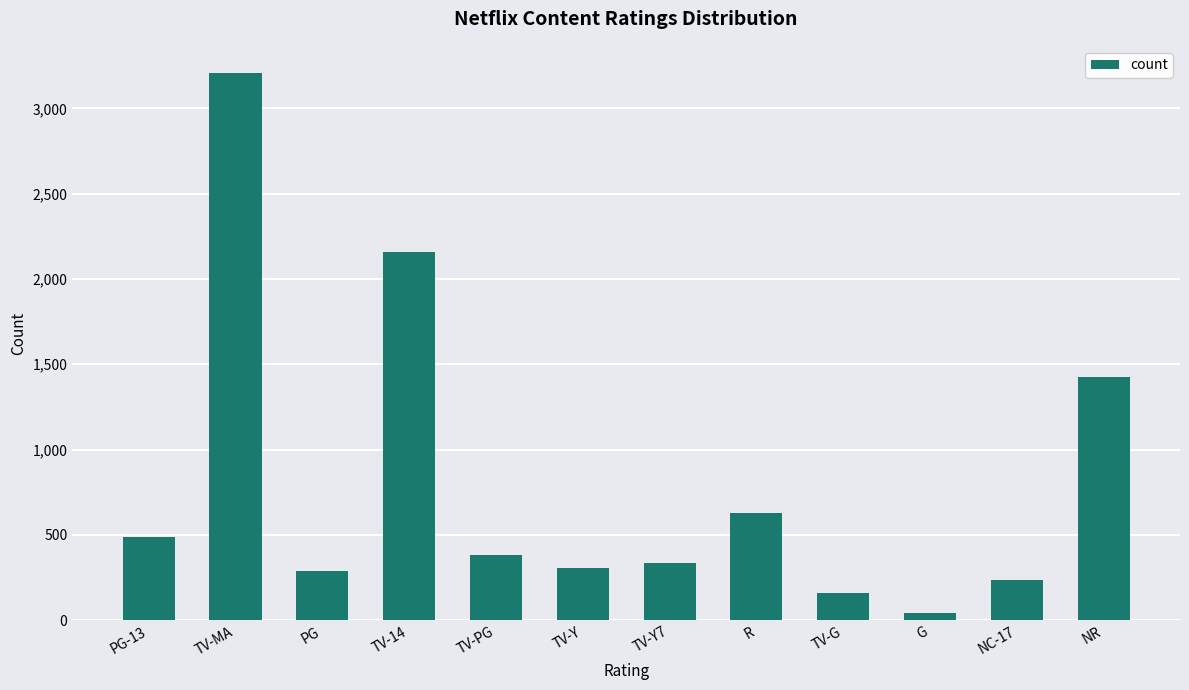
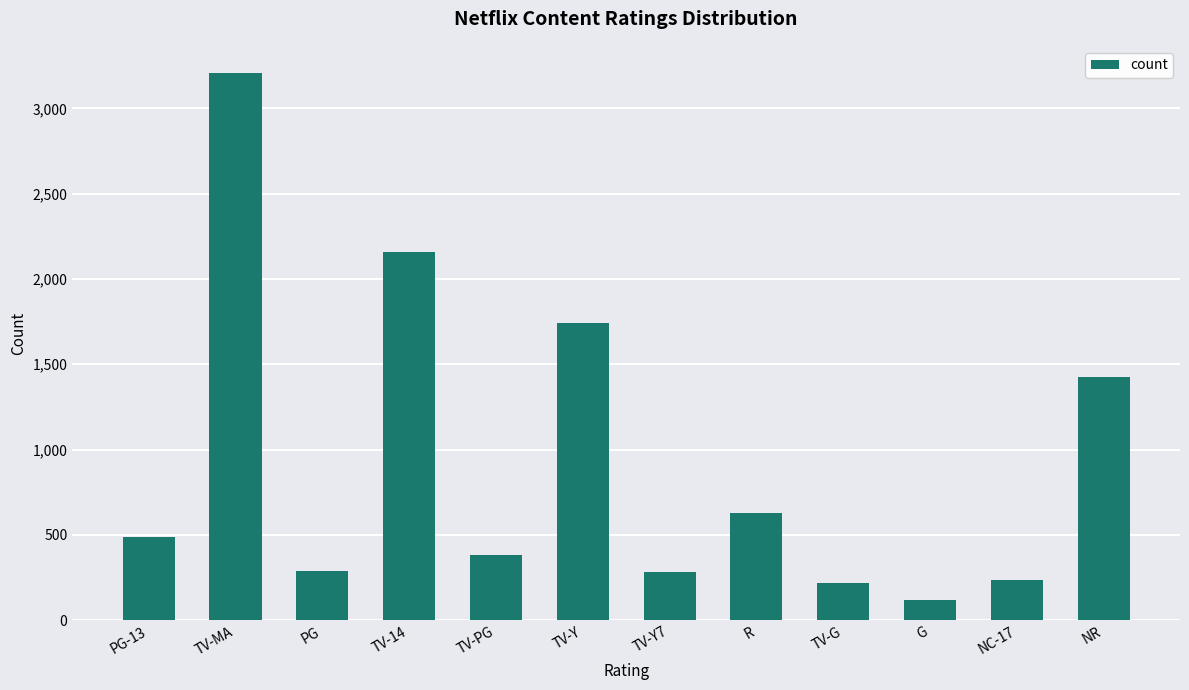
TV-Y: 310 -> 1,740
TV-Y7: 330 -> 280
TV-G: 160 -> 220
G: 40 -> 120
